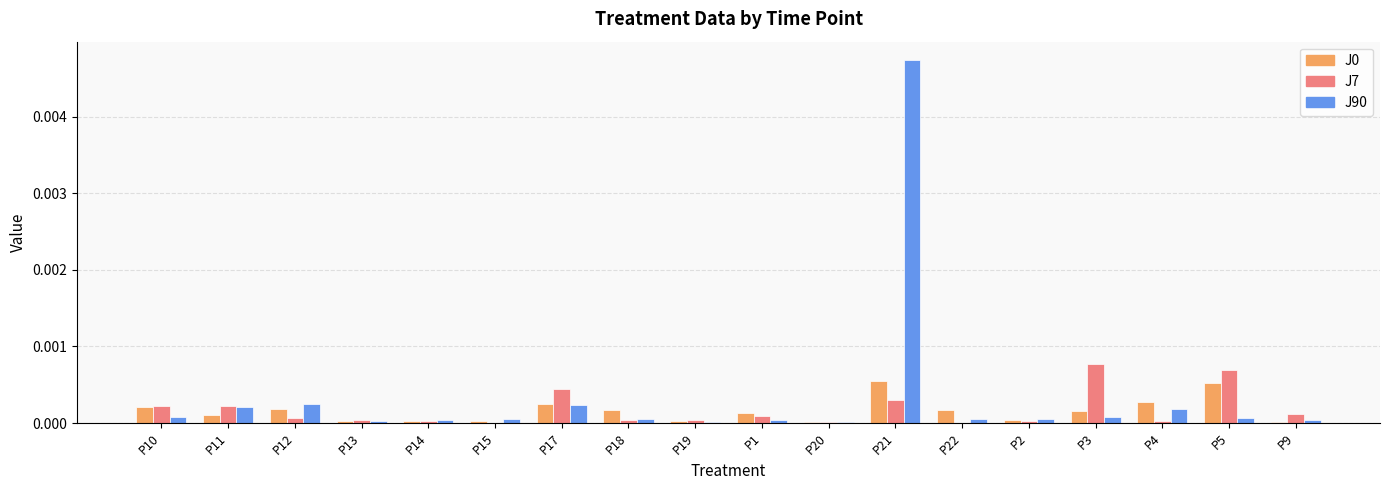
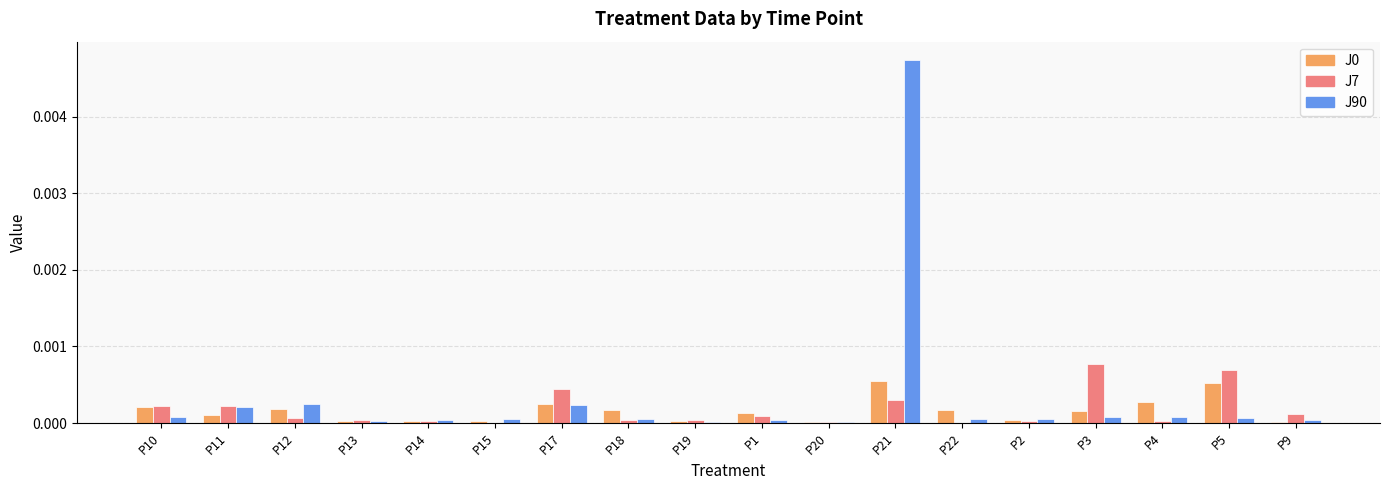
J90, P4: 0.0002 -> 0.0001
